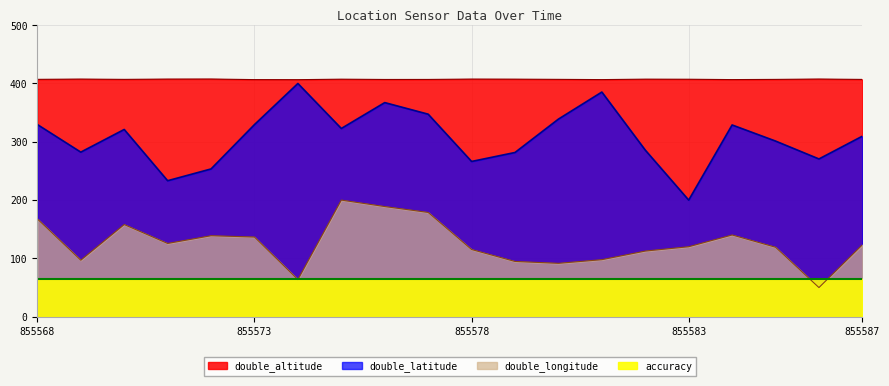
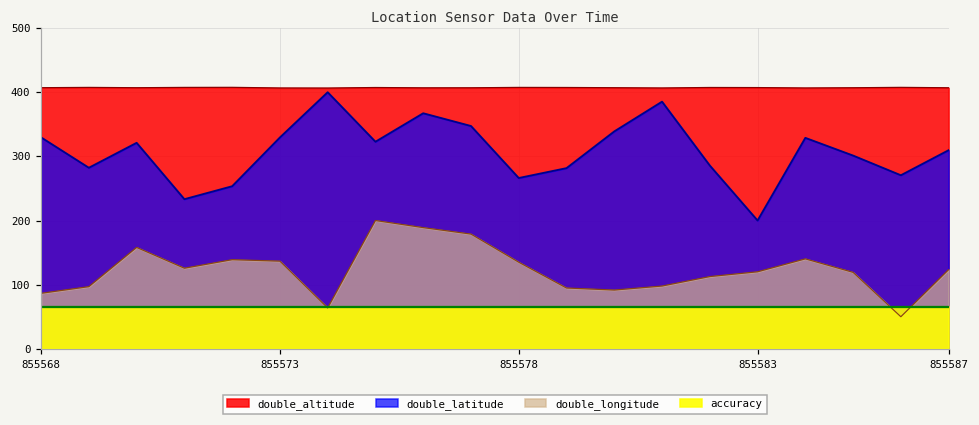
double_longitude, 855568: 170 -> 90
double_longitude, 855578: 120 -> 130
